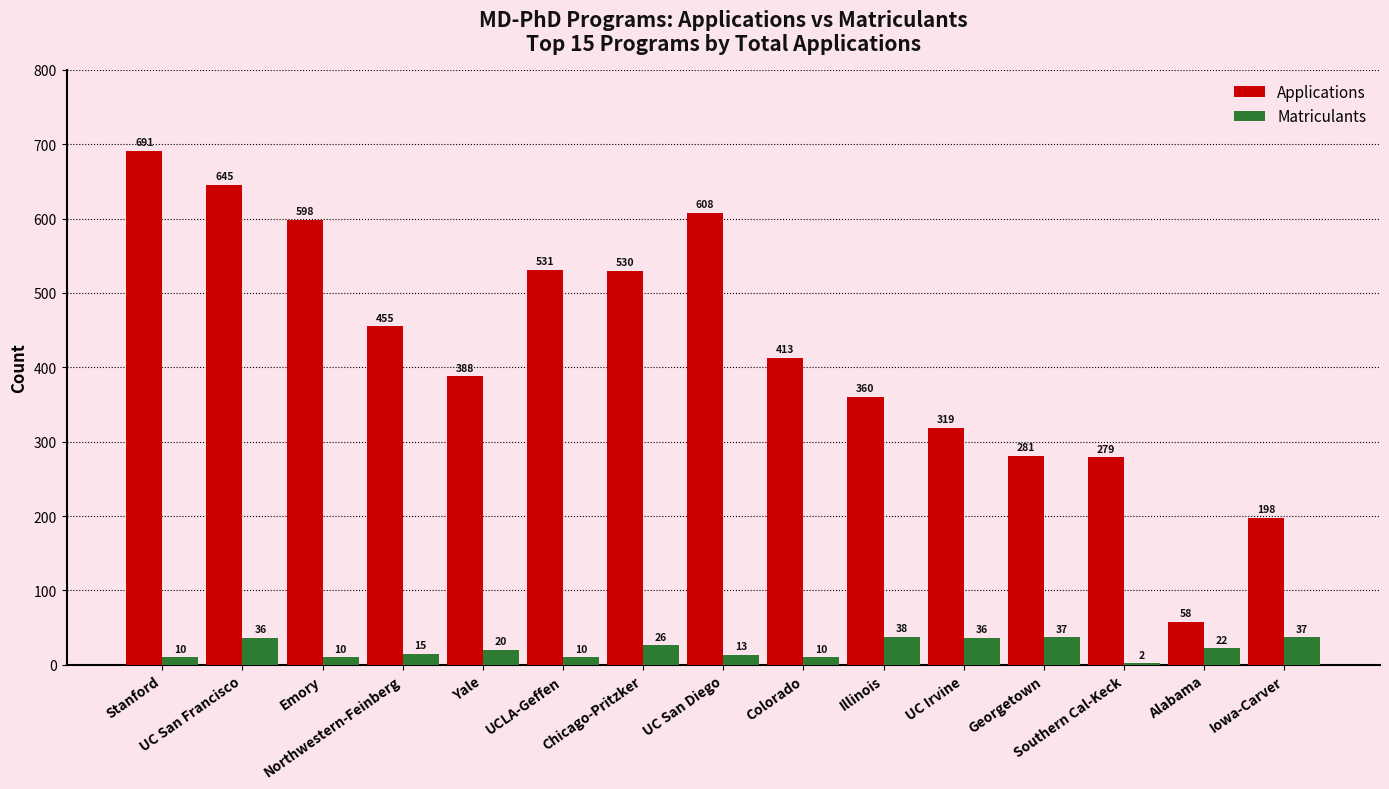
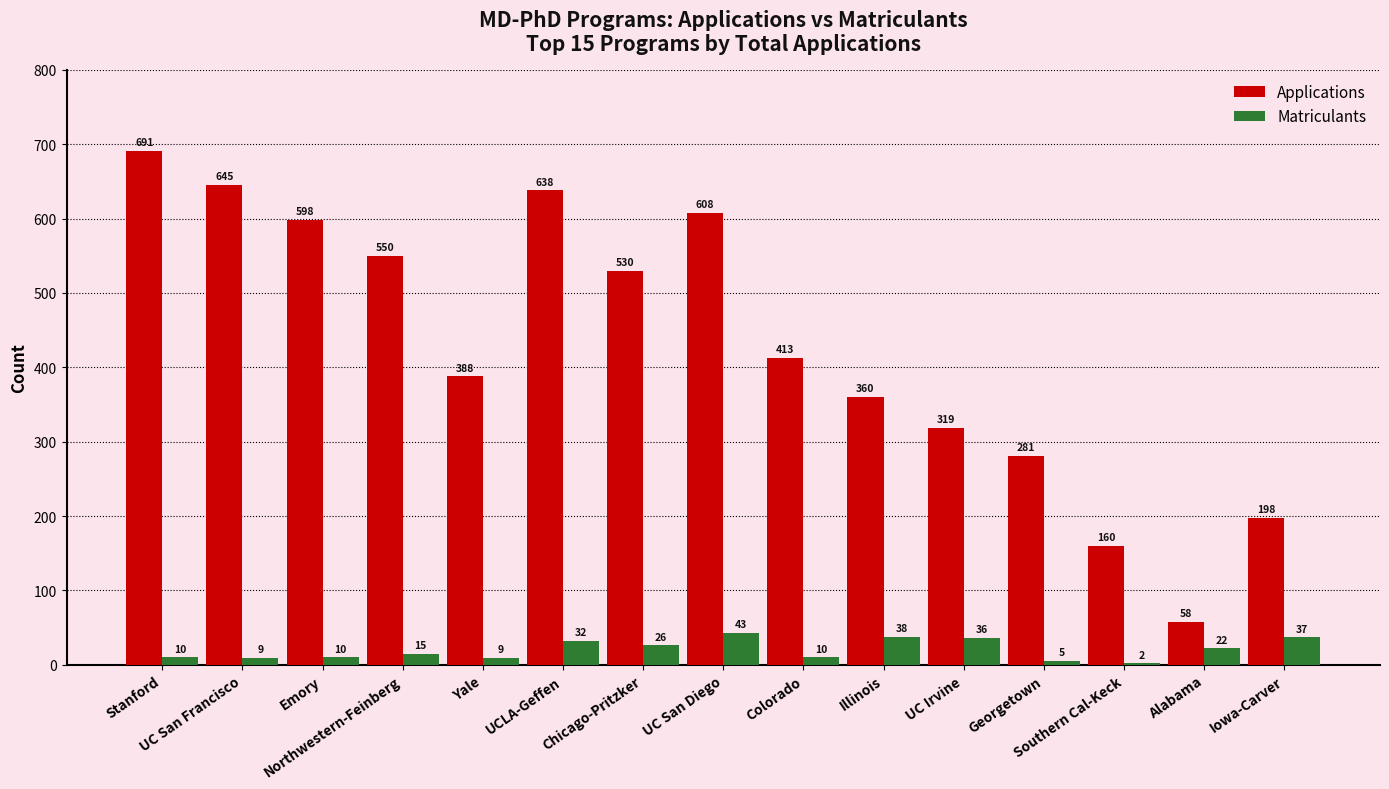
Matriculants, UC San Francisco: 36 -> 9
Applications, Northwestern-Feinberg: 455 -> 550
Matriculants, Yale: 20 -> 9
Applications, UCLA-Geffen: 531 -> 638
Matriculants, UCLA-Geffen: 10 -> 32
Matriculants, UC San Diego: 13 -> 43
Matriculants, Georgetown: 37 -> 5
Applications, Southern Cal-Keck: 279 -> 160
